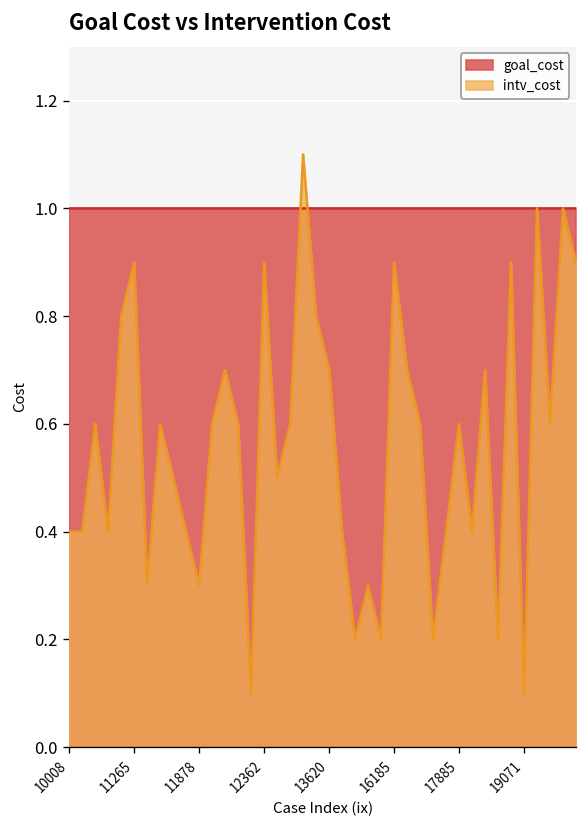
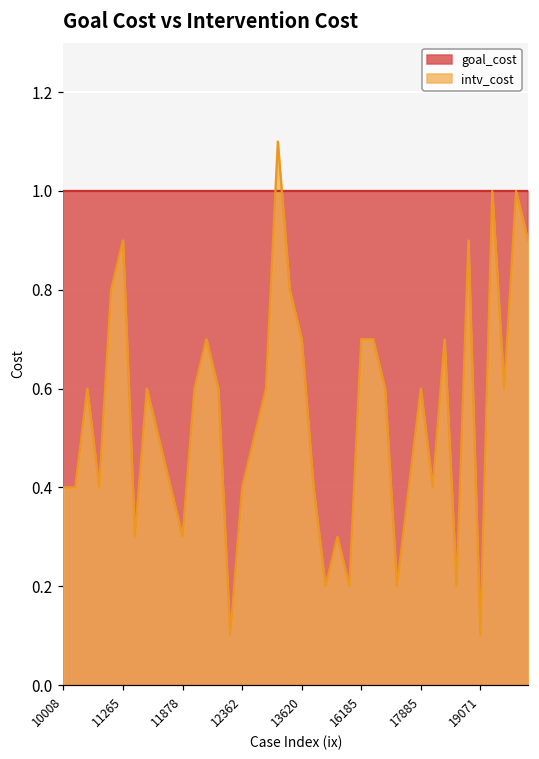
intv_cost, 12362: 0.9 -> 0.4
intv_cost, 16185: 0.9 -> 0.7
